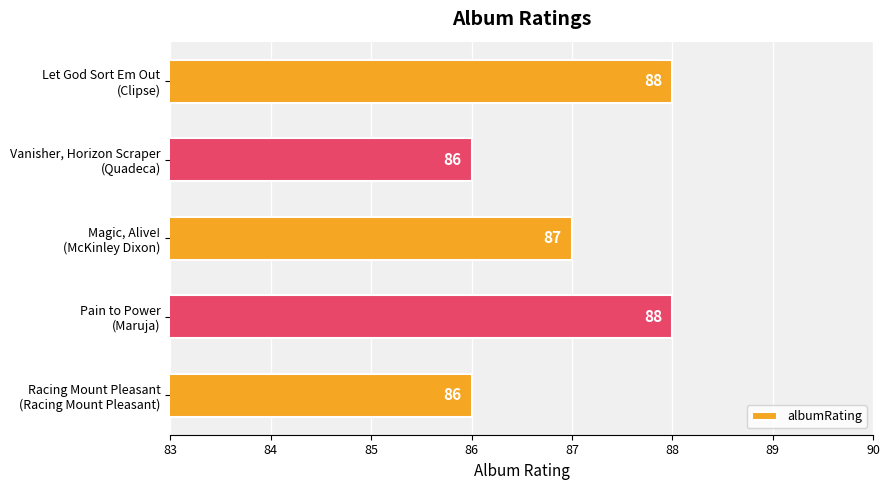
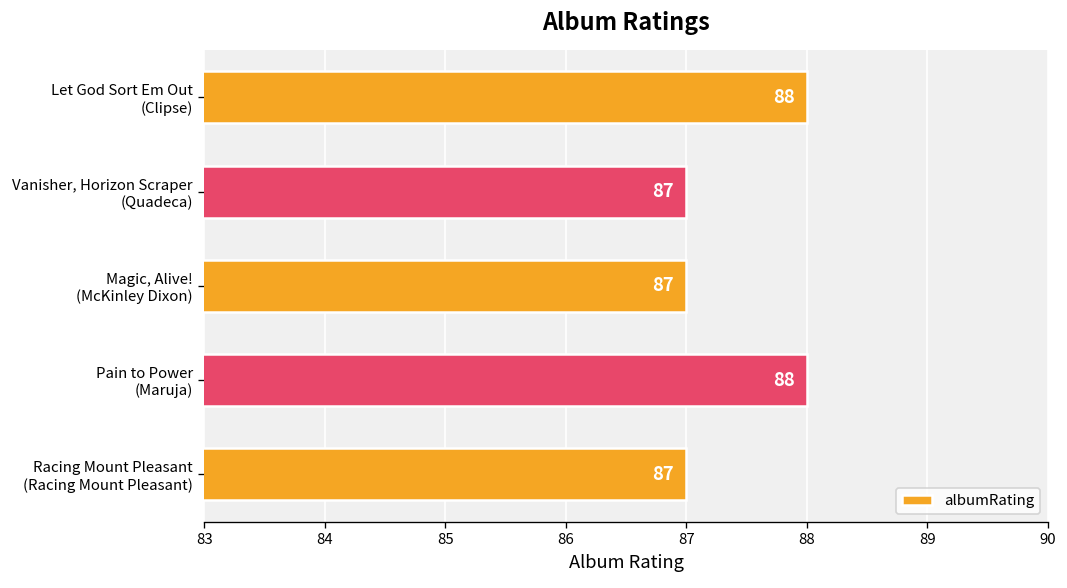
Vanisher, Horizon Scraper (Quadeca): 86 -> 87
Racing Mount Pleasant (Racing Mount Pleasant): 86 -> 87
